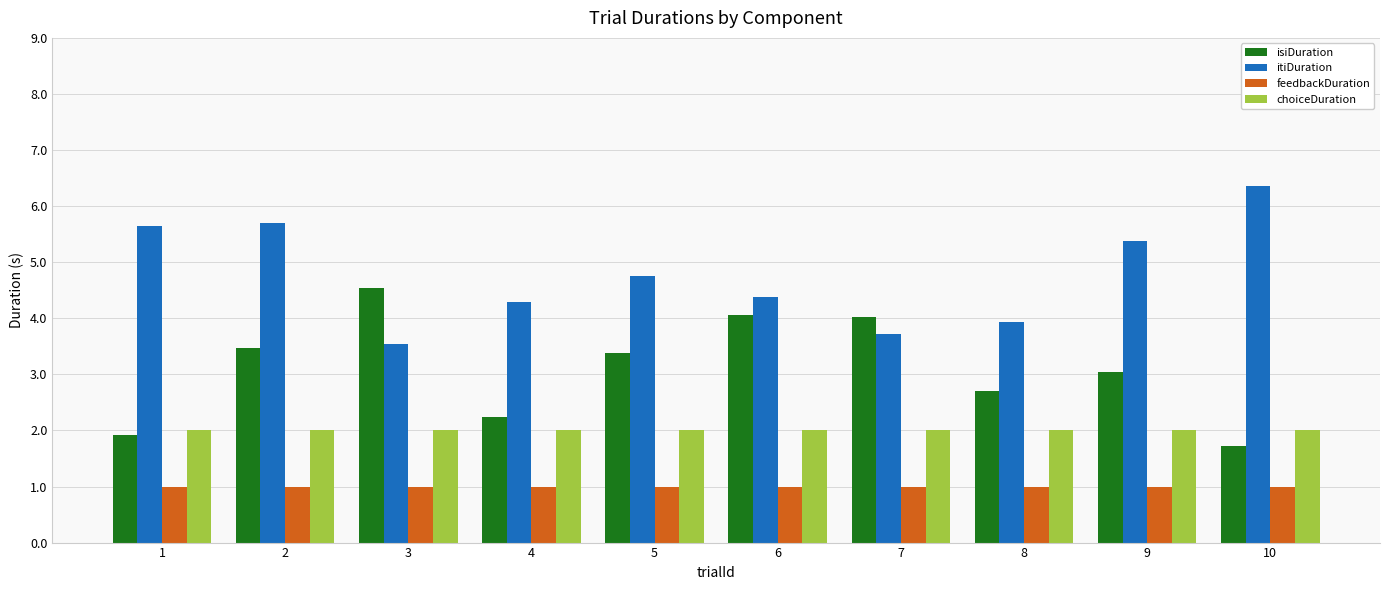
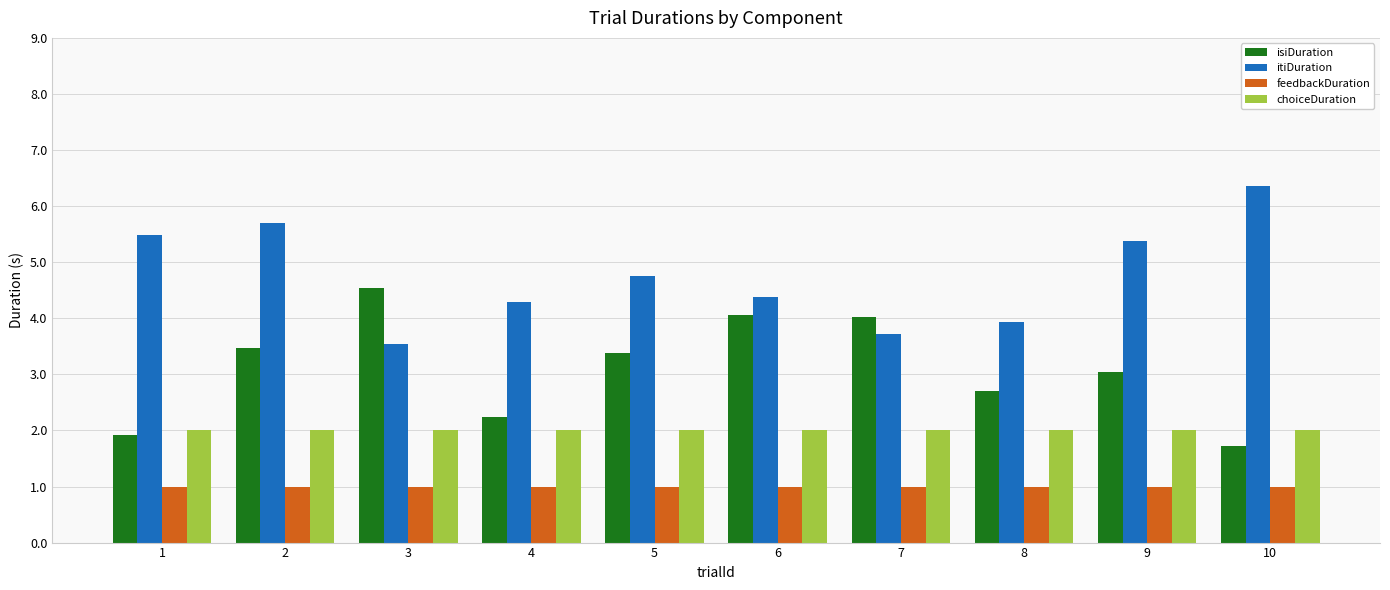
itiDuration, 1: 5.6 -> 5.5
